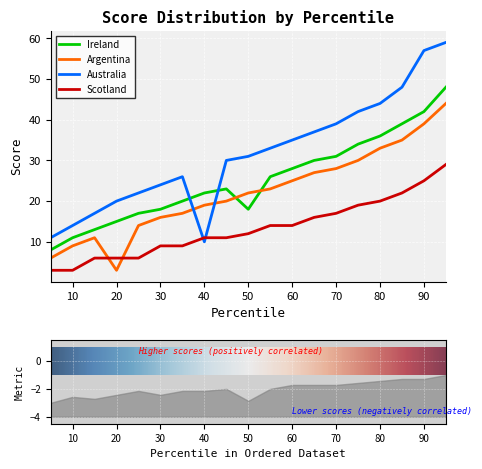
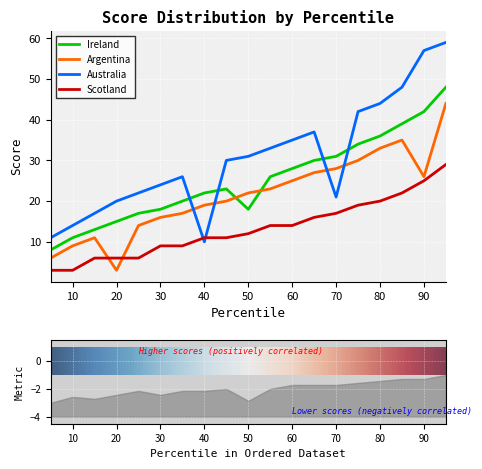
Score Distribution by Percentile, Australia, 70: 39 -> 21
Score Distribution by Percentile, Argentina, 90: 39 -> 26
